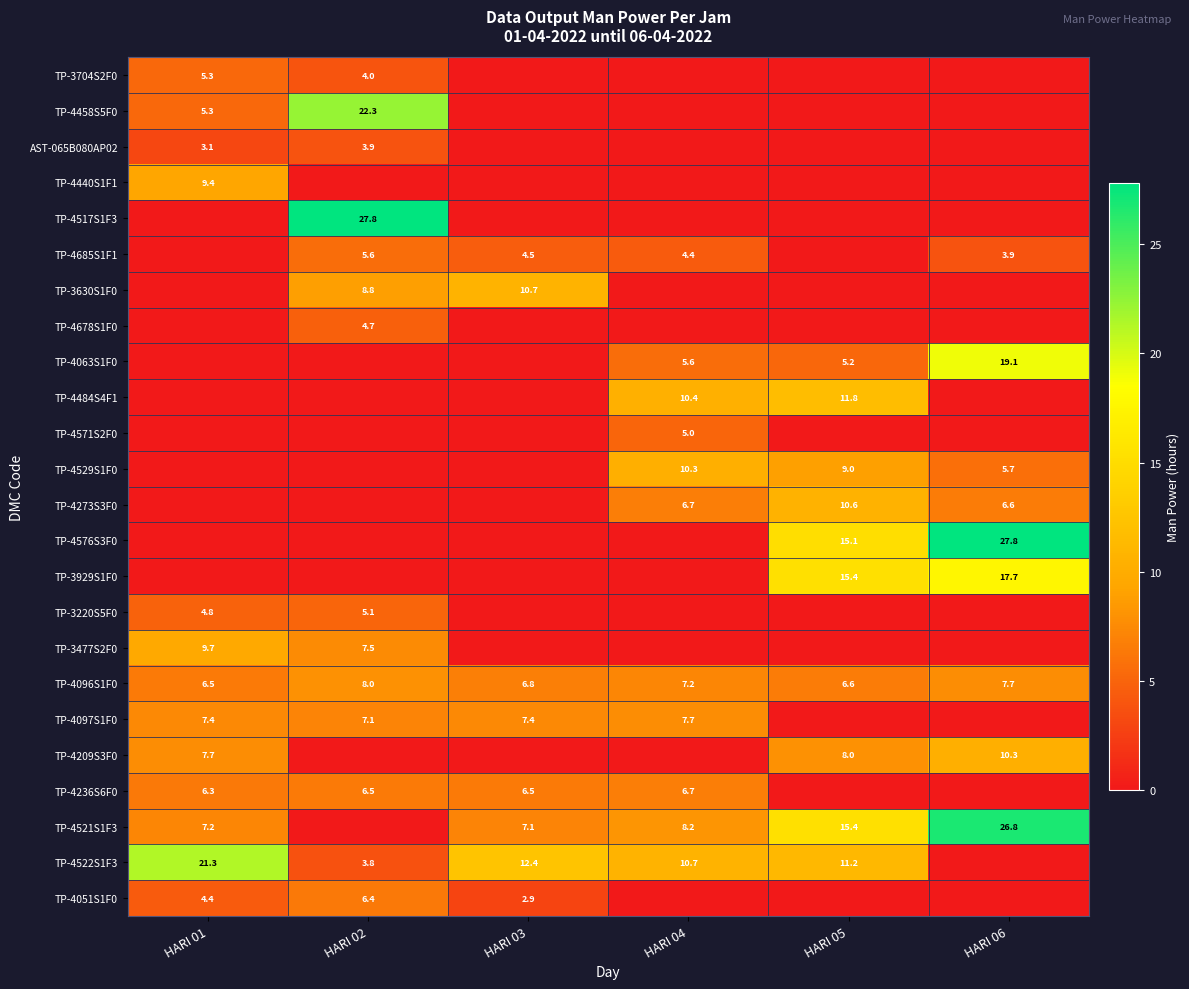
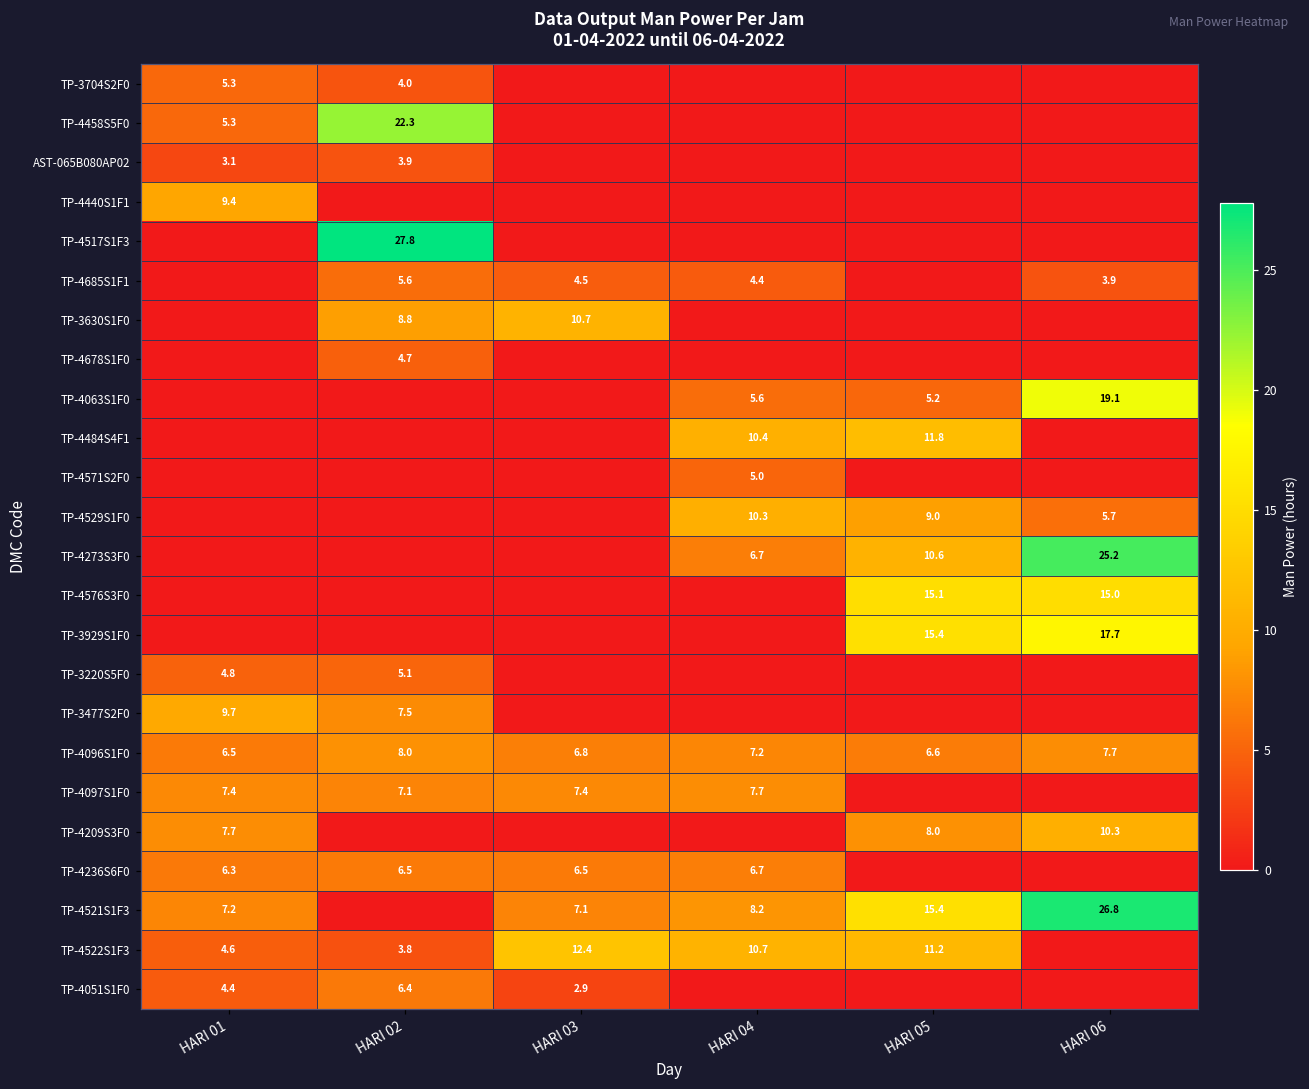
TP-4273S3F0, HARI 06: 6.6 -> 25.2
TP-4576S3F0, HARI 06: 27.8 -> 15.0
TP-4522S1F3, HARI 01: 21.3 -> 4.6
